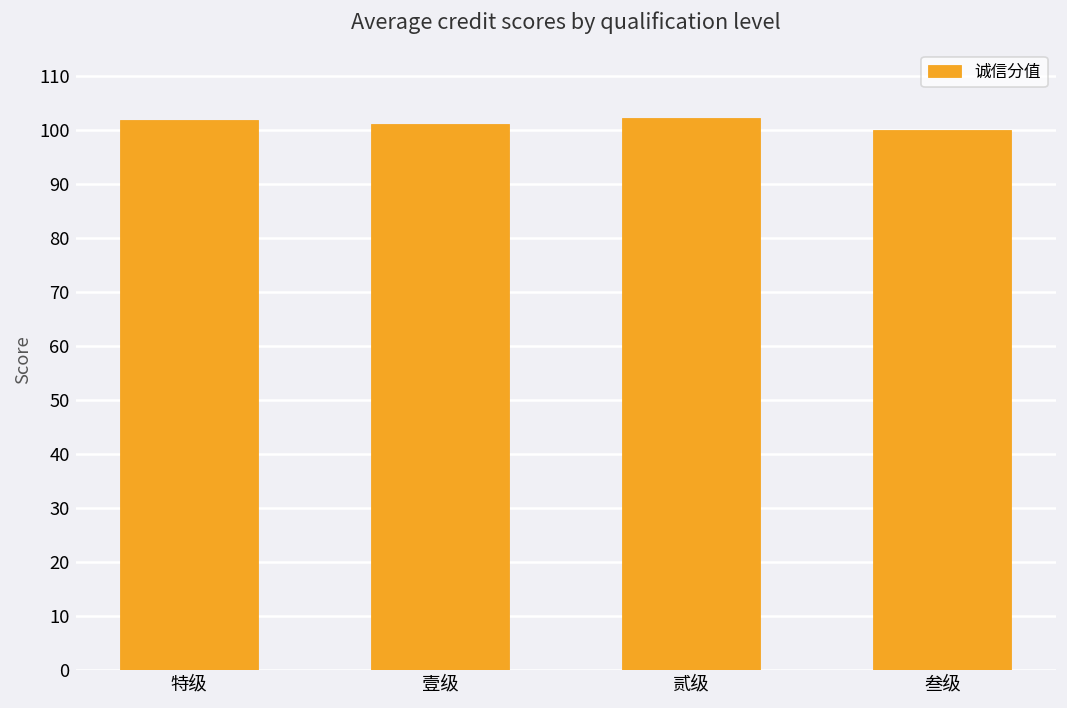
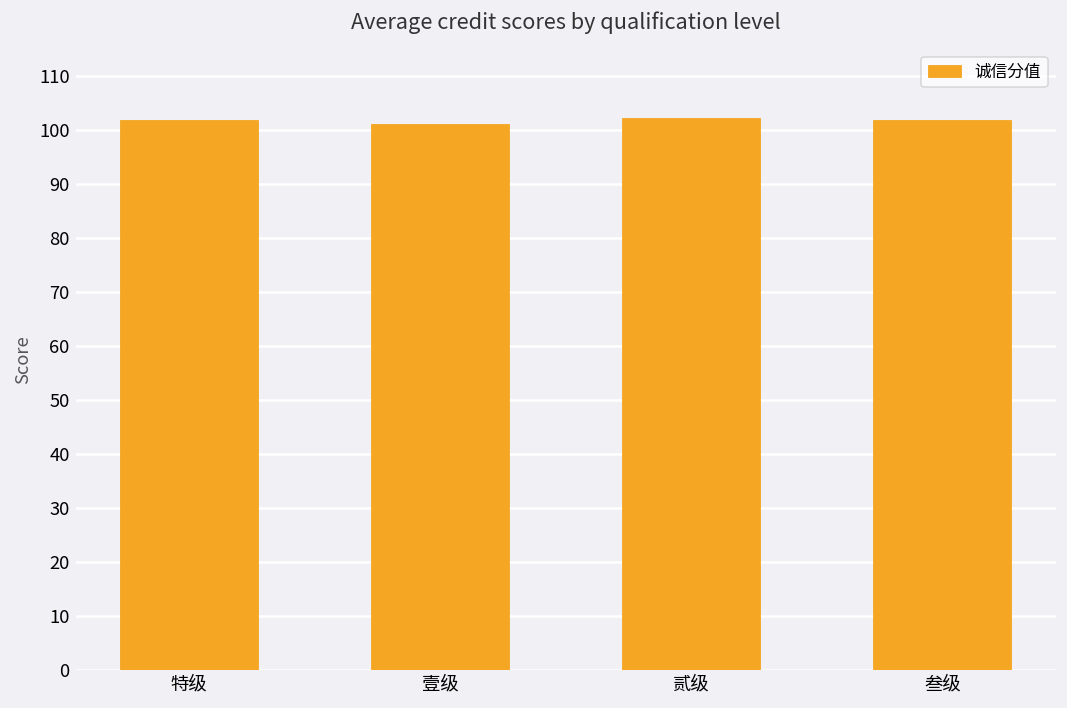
叁级: 100 -> 102
